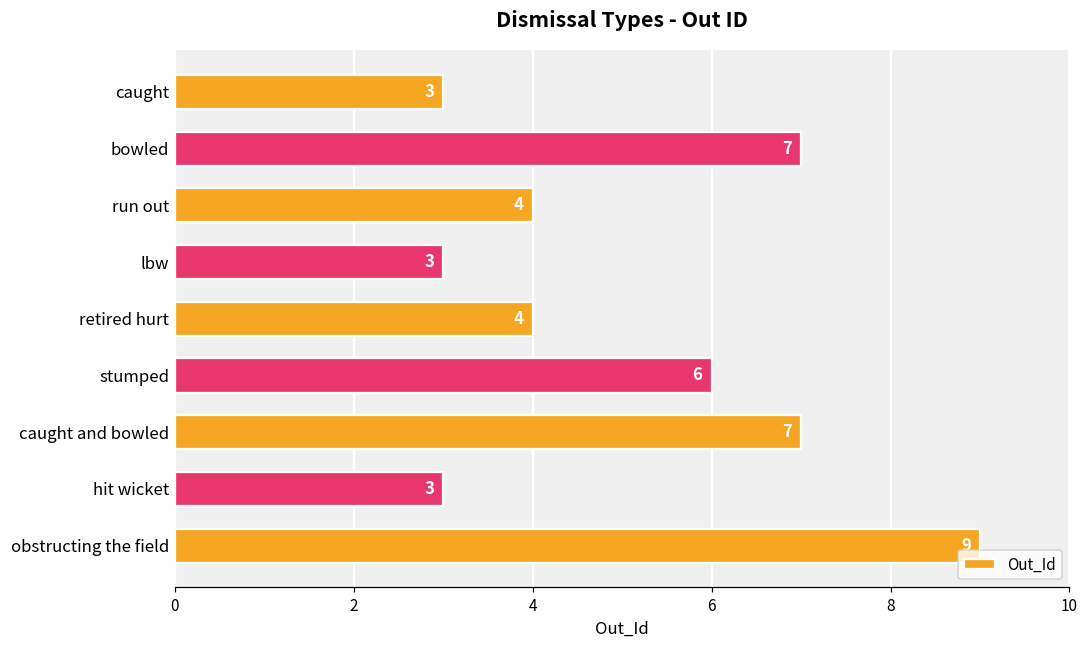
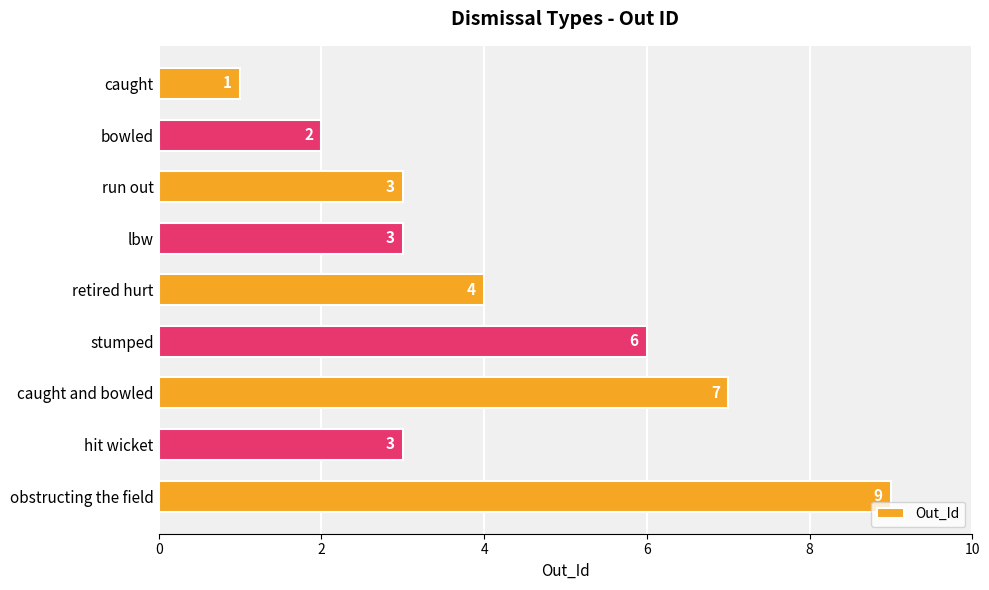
caught: 3 -> 1
bowled: 7 -> 2
run out: 4 -> 3
